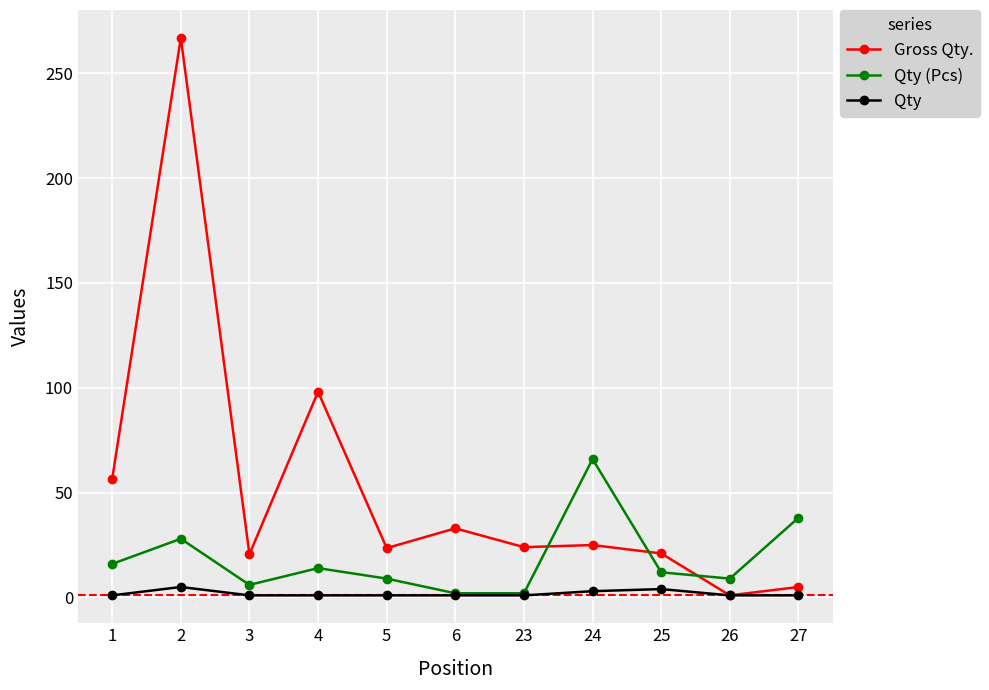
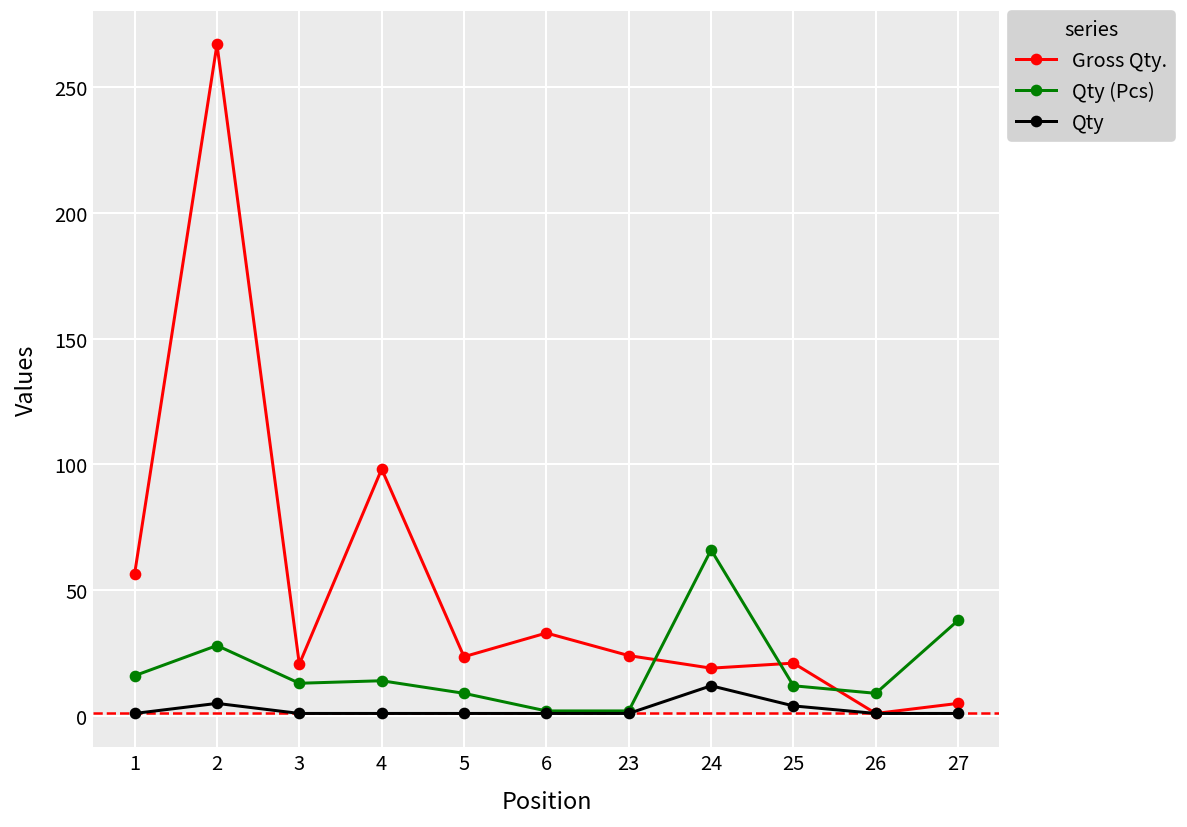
Qty (Pcs), 3: 6 -> 13
Gross Qty., 24: 25 -> 19
Qty, 24: 3 -> 12
